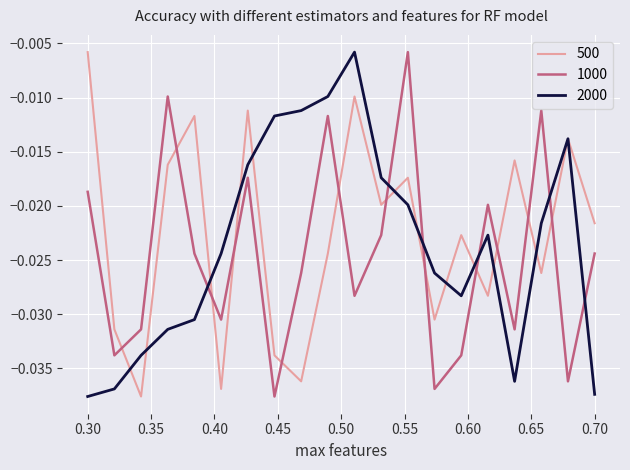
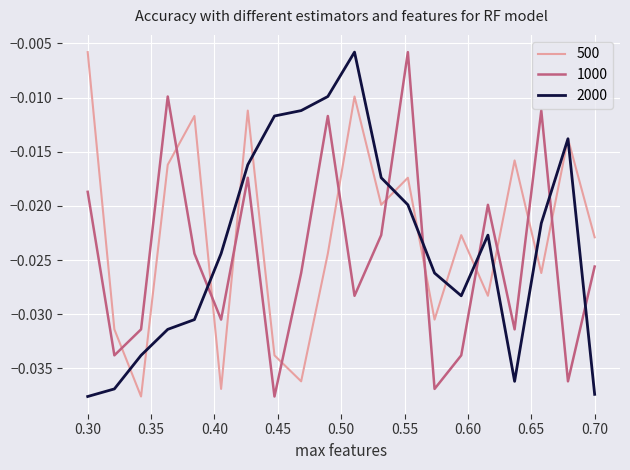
500, 0.70: -0.0216 -> -0.0229
1000, 0.70: -0.0244 -> -0.0256
